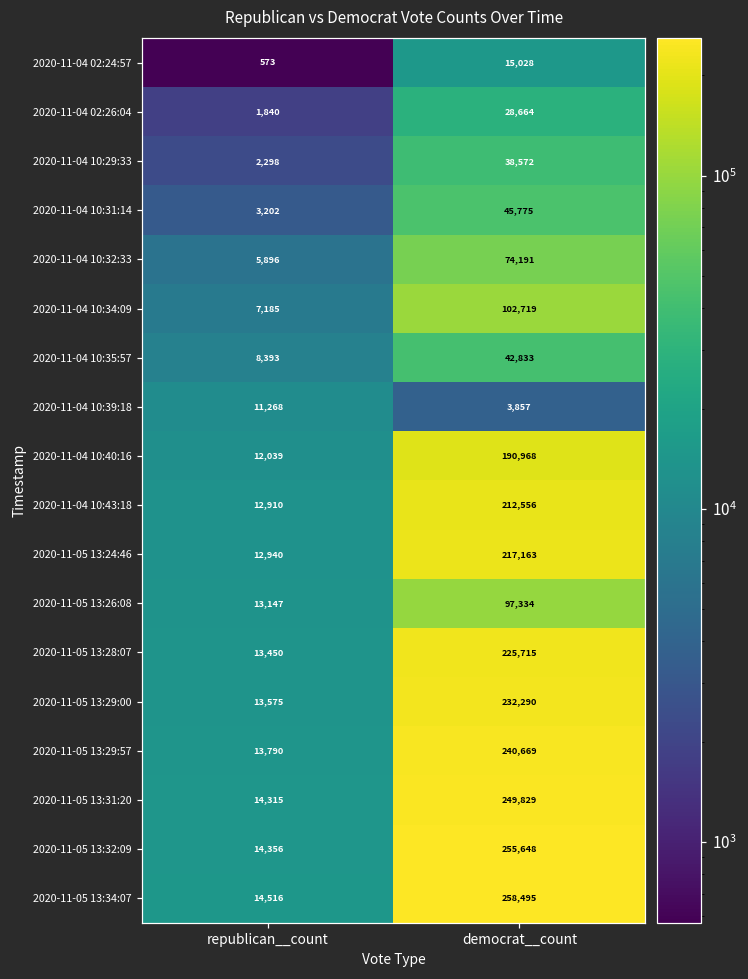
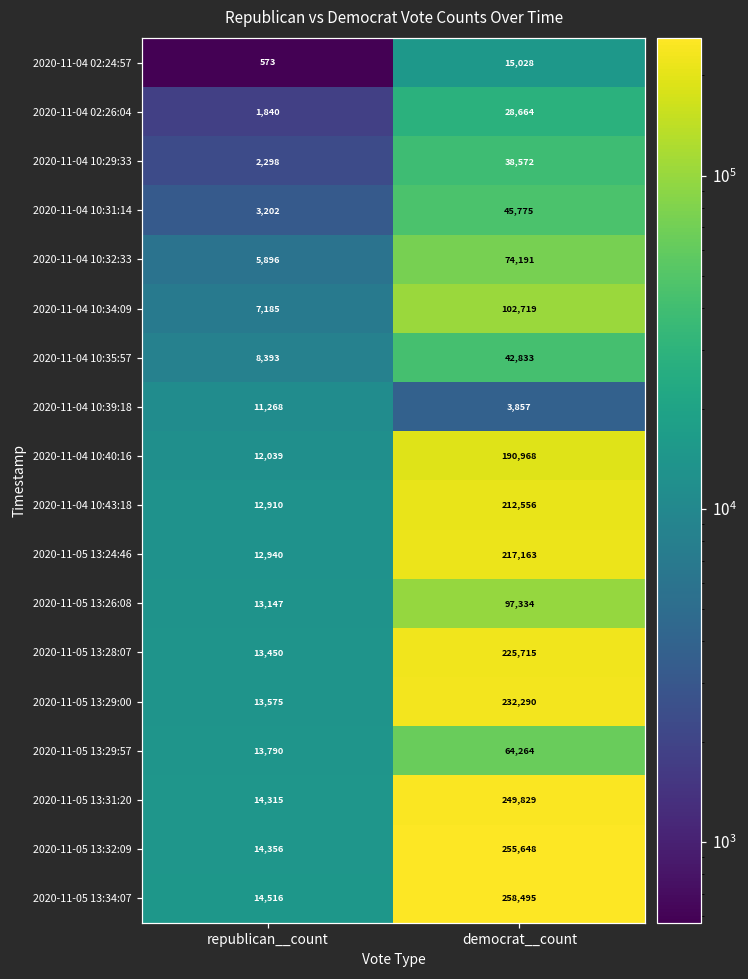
2020-11-05 13:29:57, democrat__count: 240,669 -> 64,264
